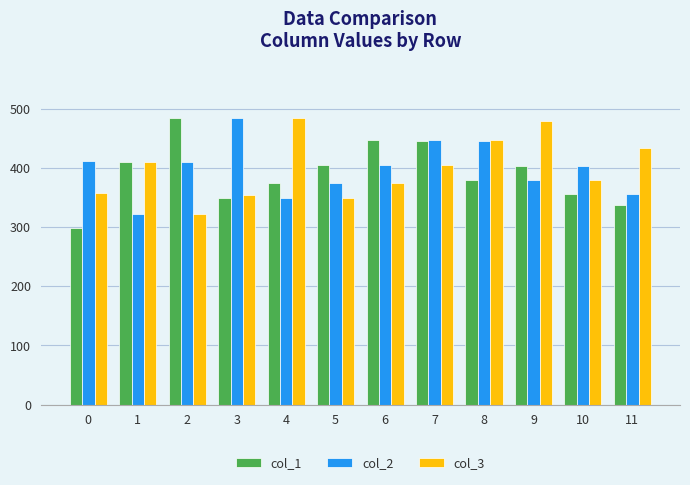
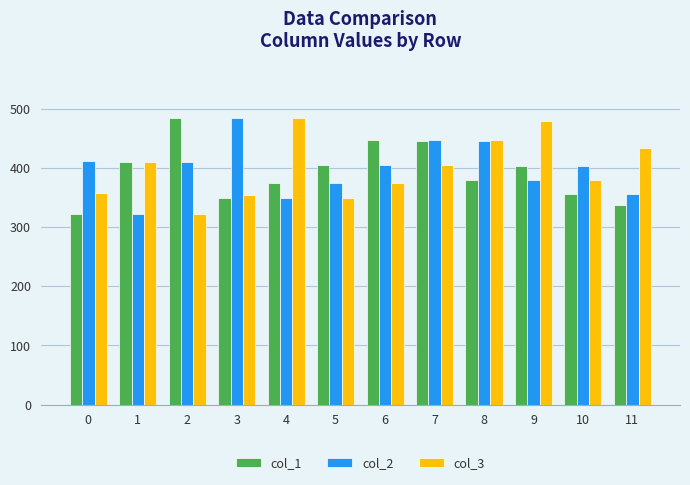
col_1, 0: 300 -> 320
